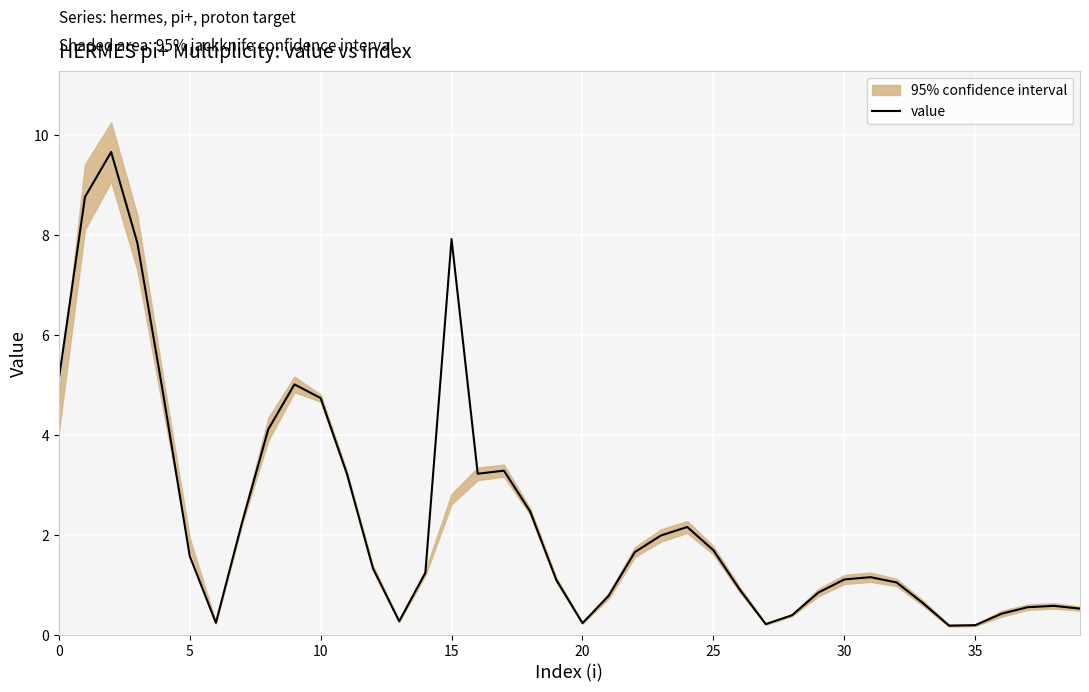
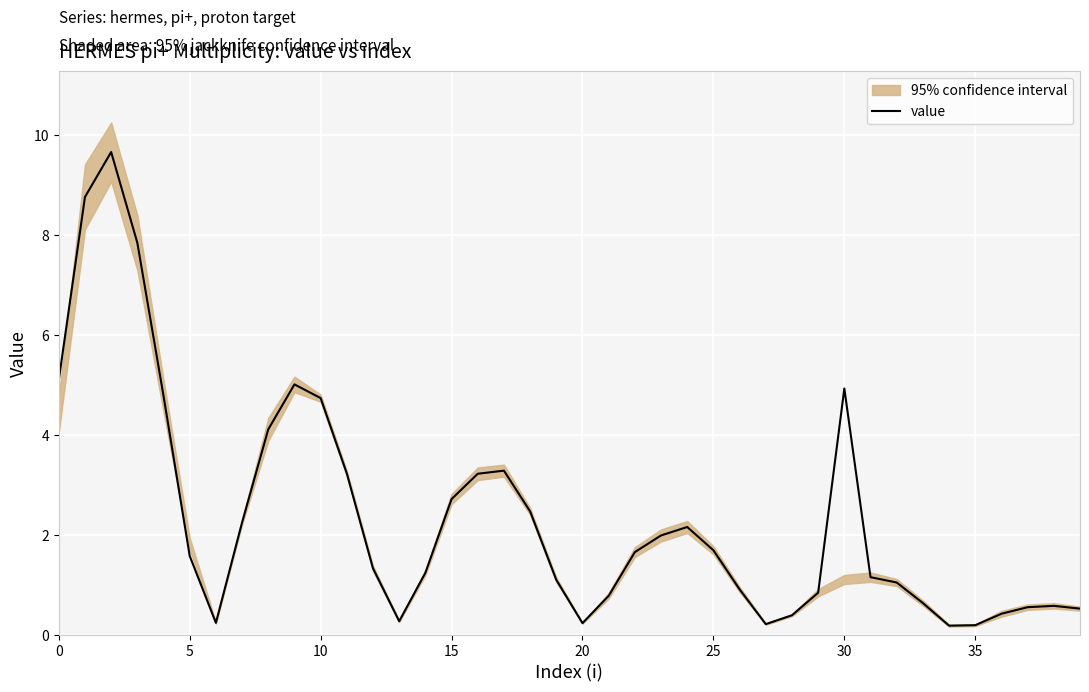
value, 15: 7.9 -> 2.7
value, 30: 1.1 -> 4.9
